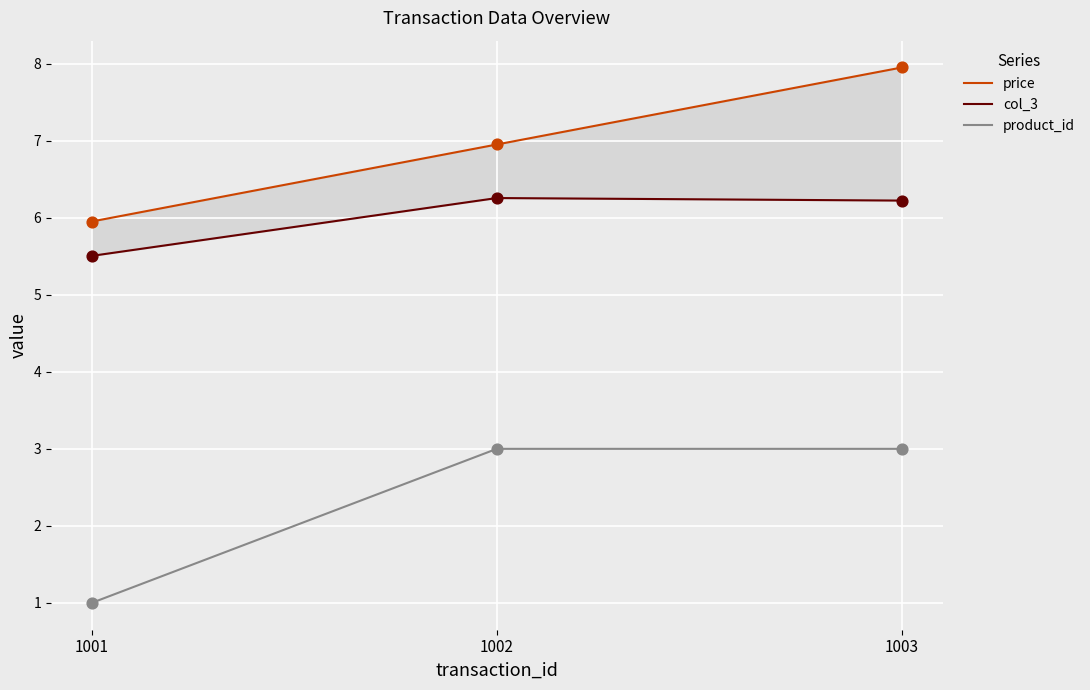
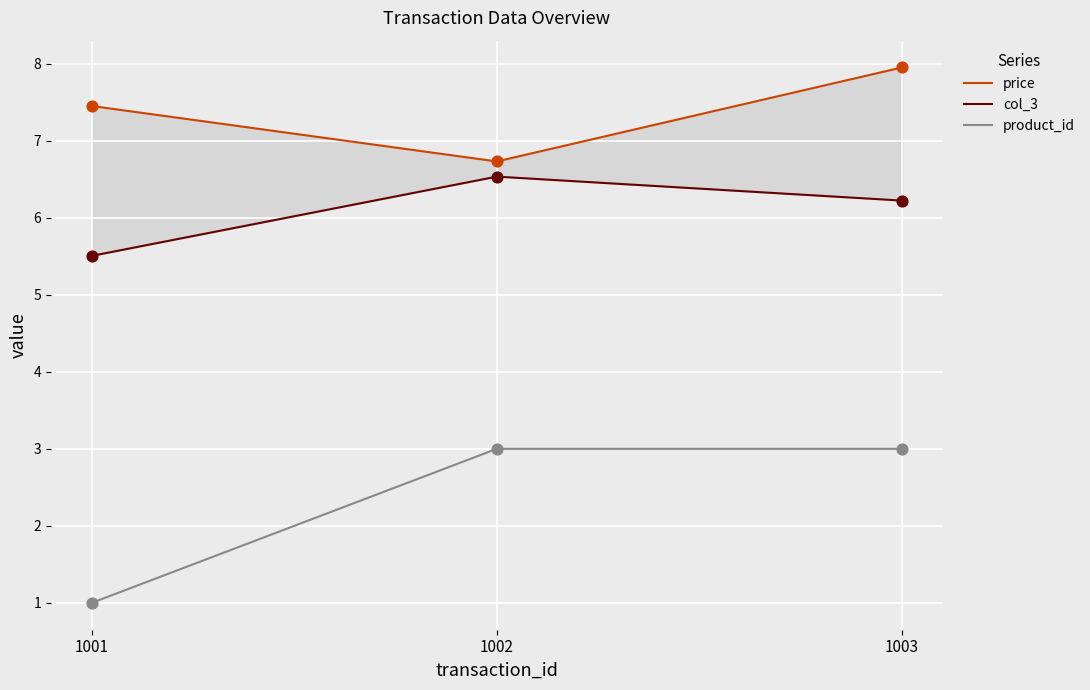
price, 1001: 6.0 -> 7.5
price, 1002: 7.0 -> 6.7
col_3, 1002: 6.3 -> 6.5
